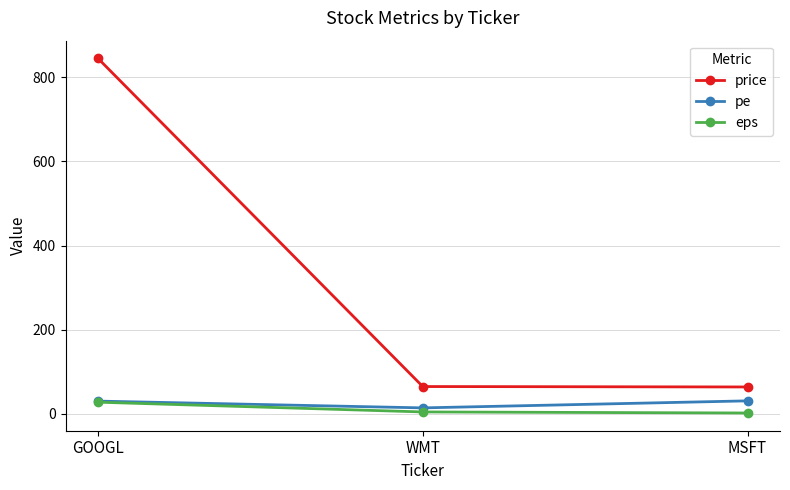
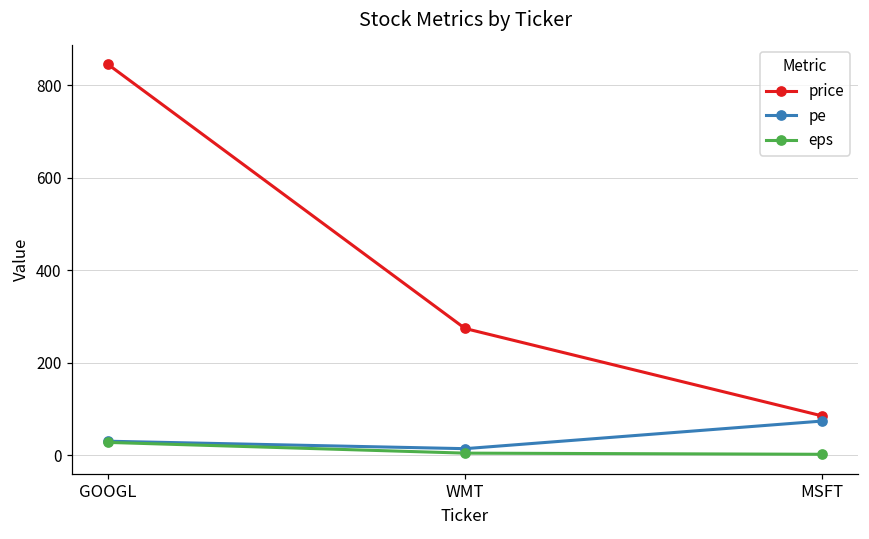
price, WMT: 70 -> 270
price, MSFT: 60 -> 90
pe, MSFT: 30 -> 70
